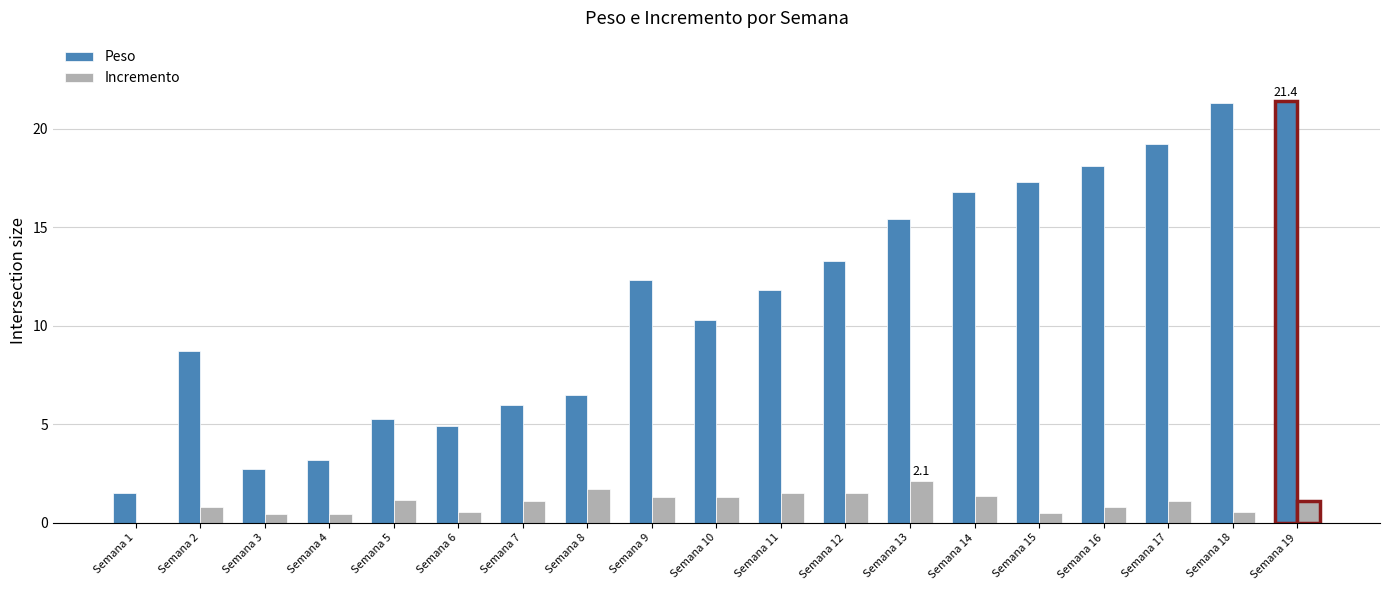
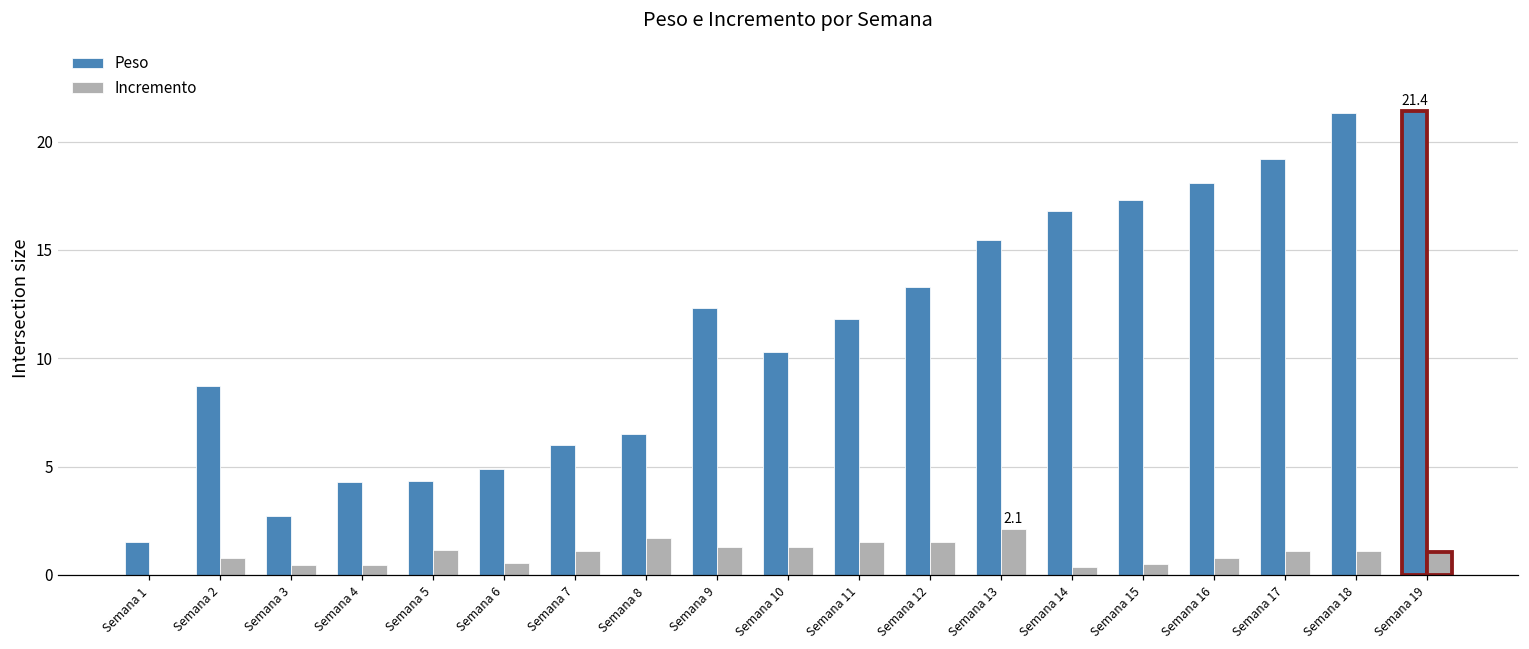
Peso, Semana 4: 3.2 -> 4.3
Peso, Semana 5: 5.3 -> 4.4
Incremento, Semana 14: 1.4 -> 0.4
Incremento, Semana 18: 0.5 -> 1.1
